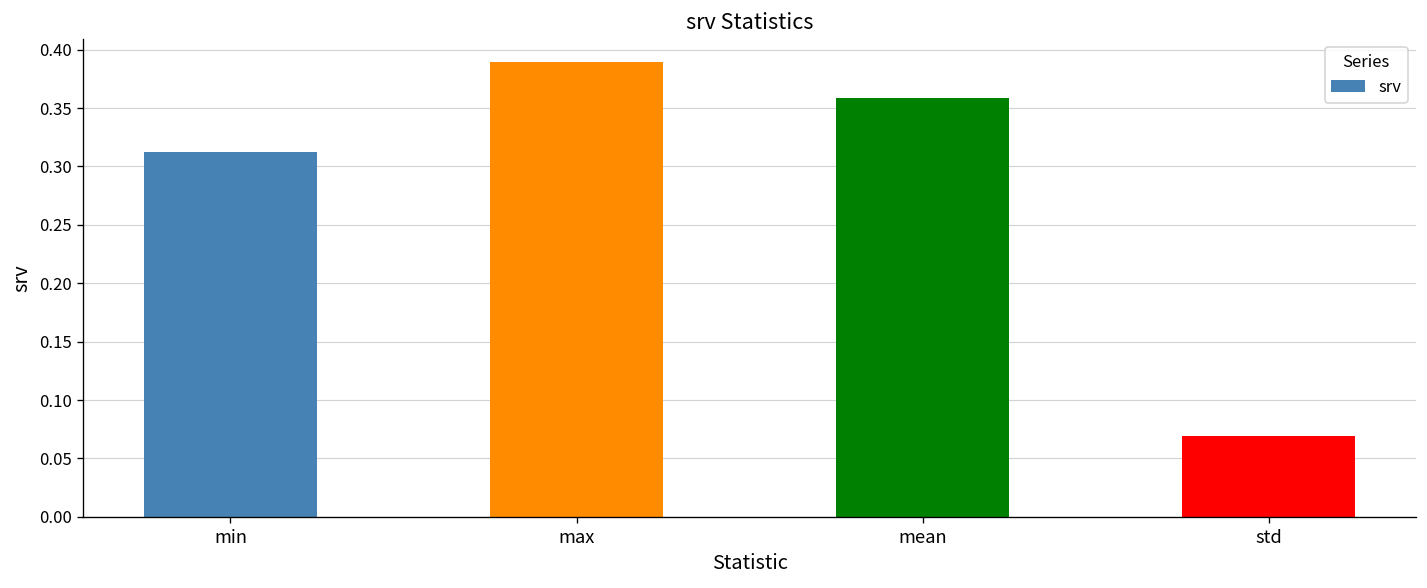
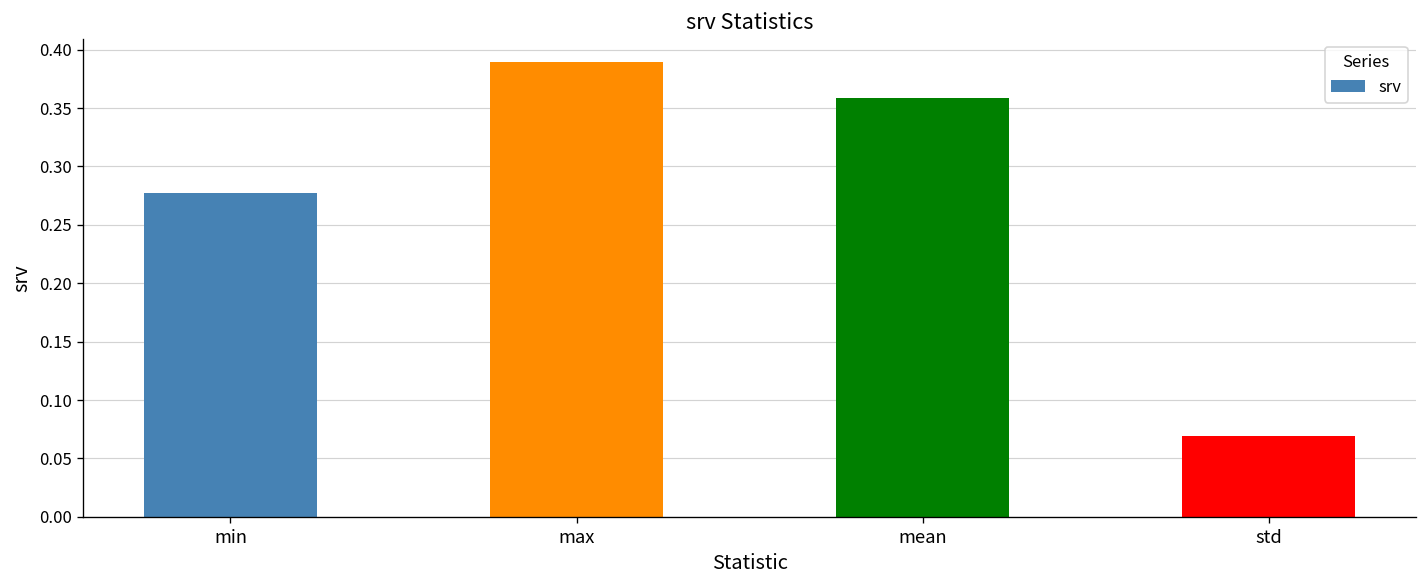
min: 0.31 -> 0.28
